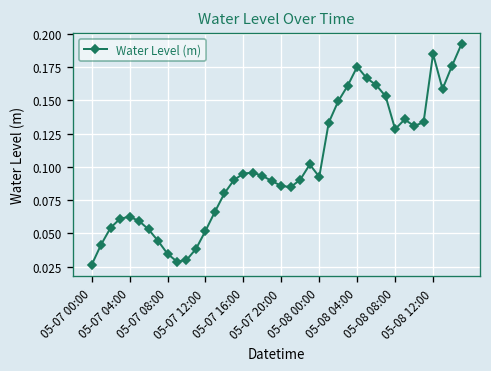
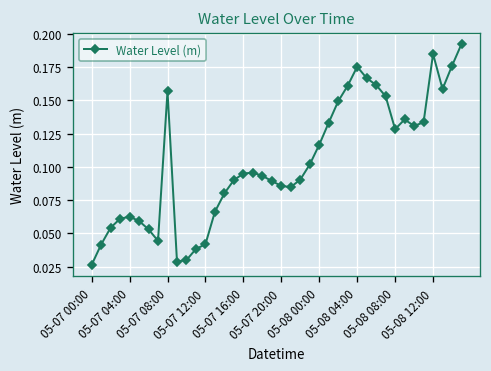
05-07 08:00: 0.035 -> 0.157
05-07 12:00: 0.052 -> 0.042
05-08 00:00: 0.092 -> 0.117
